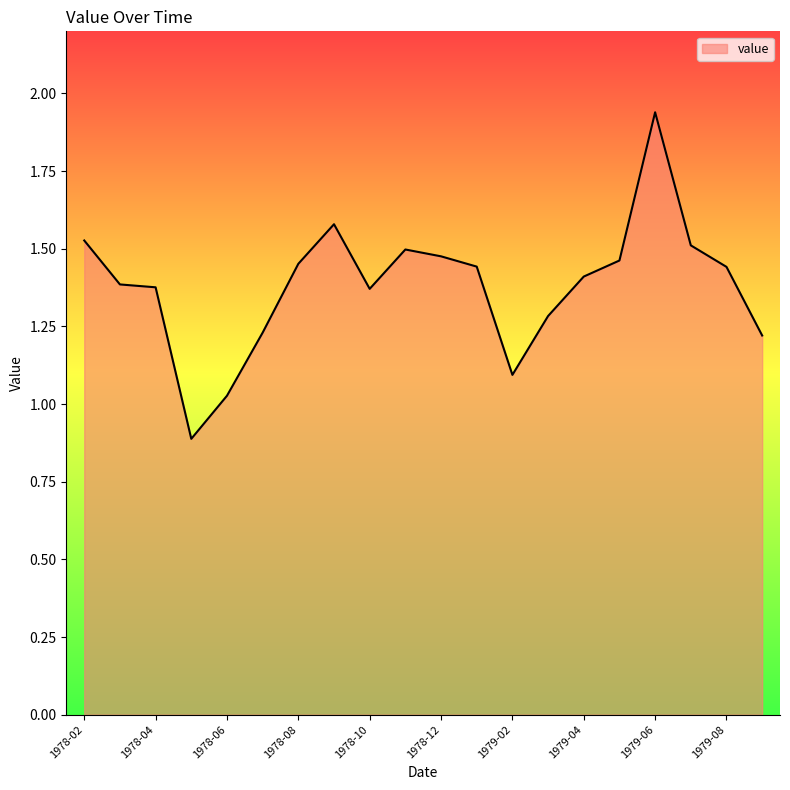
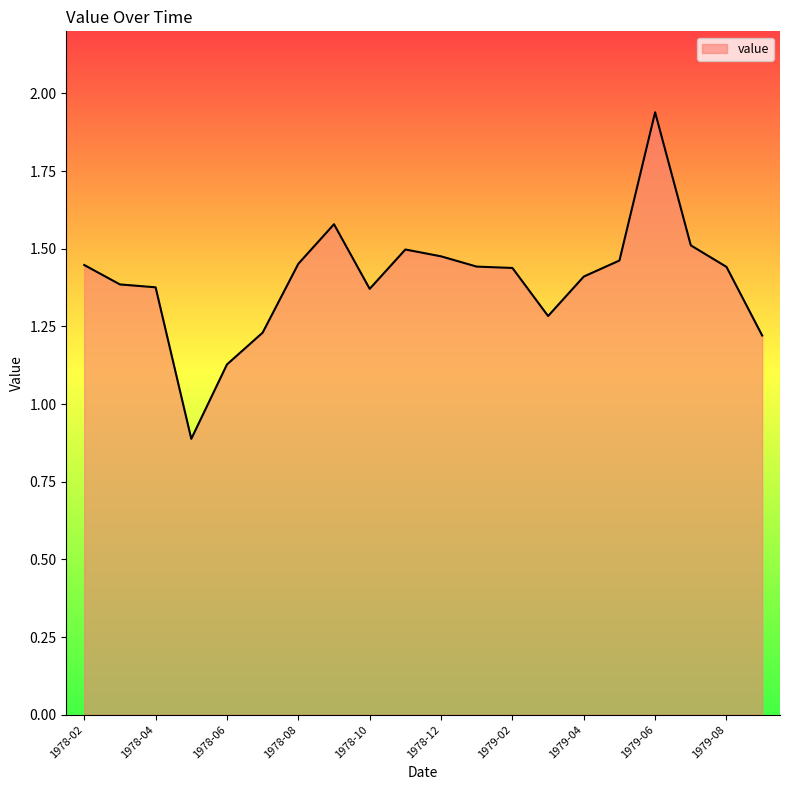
1978-02: 1.53 -> 1.45
1978-06: 1.03 -> 1.13
1979-02: 1.09 -> 1.44
